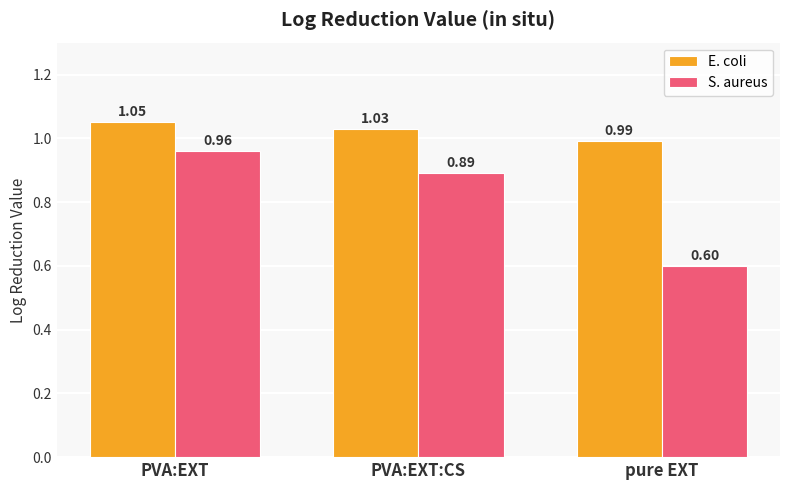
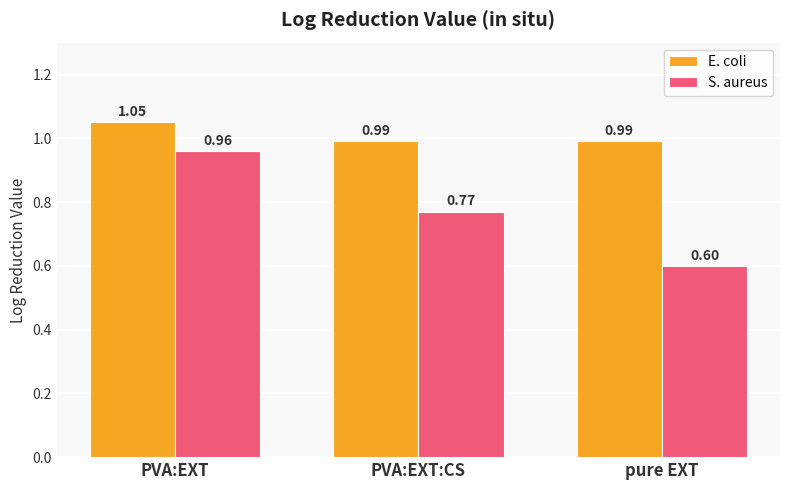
E. coli, PVA:EXT:CS: 1.03 -> 0.99
S. aureus, PVA:EXT:CS: 0.89 -> 0.77
